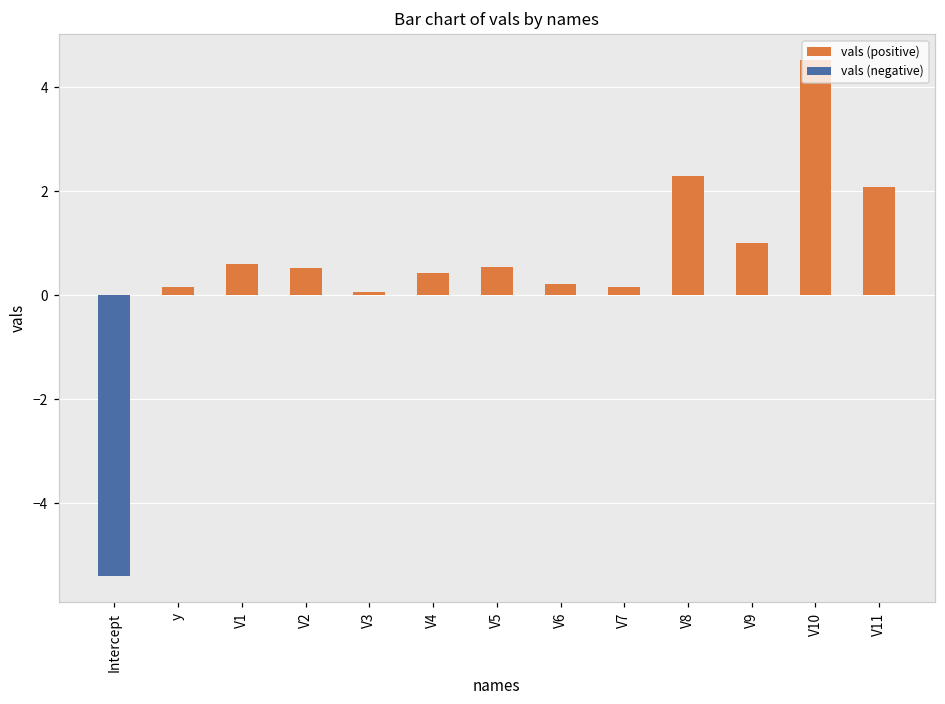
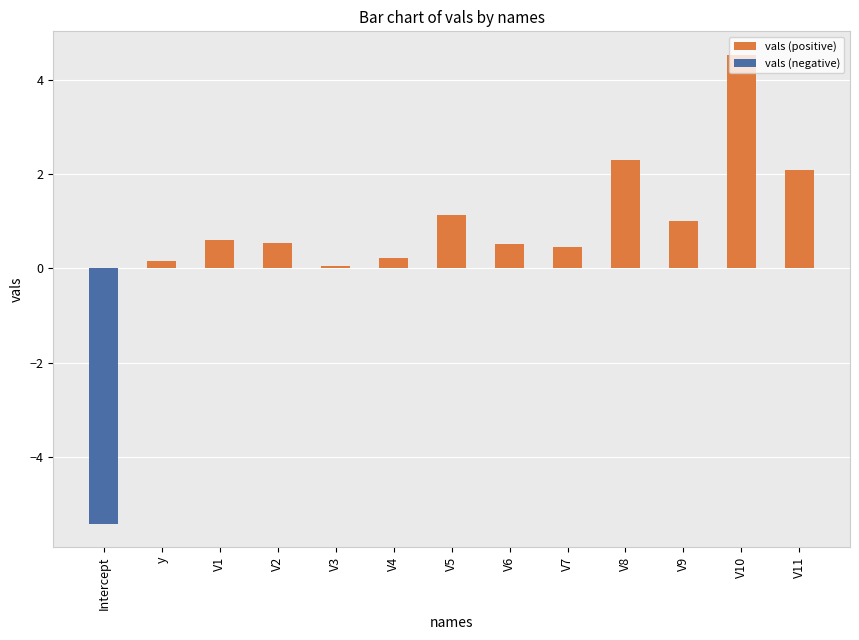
vals (positive), V4: 0.4 -> 0.2
vals (positive), V5: 0.5 -> 1.1
vals (positive), V6: 0.2 -> 0.5
vals (positive), V7: 0.2 -> 0.5
